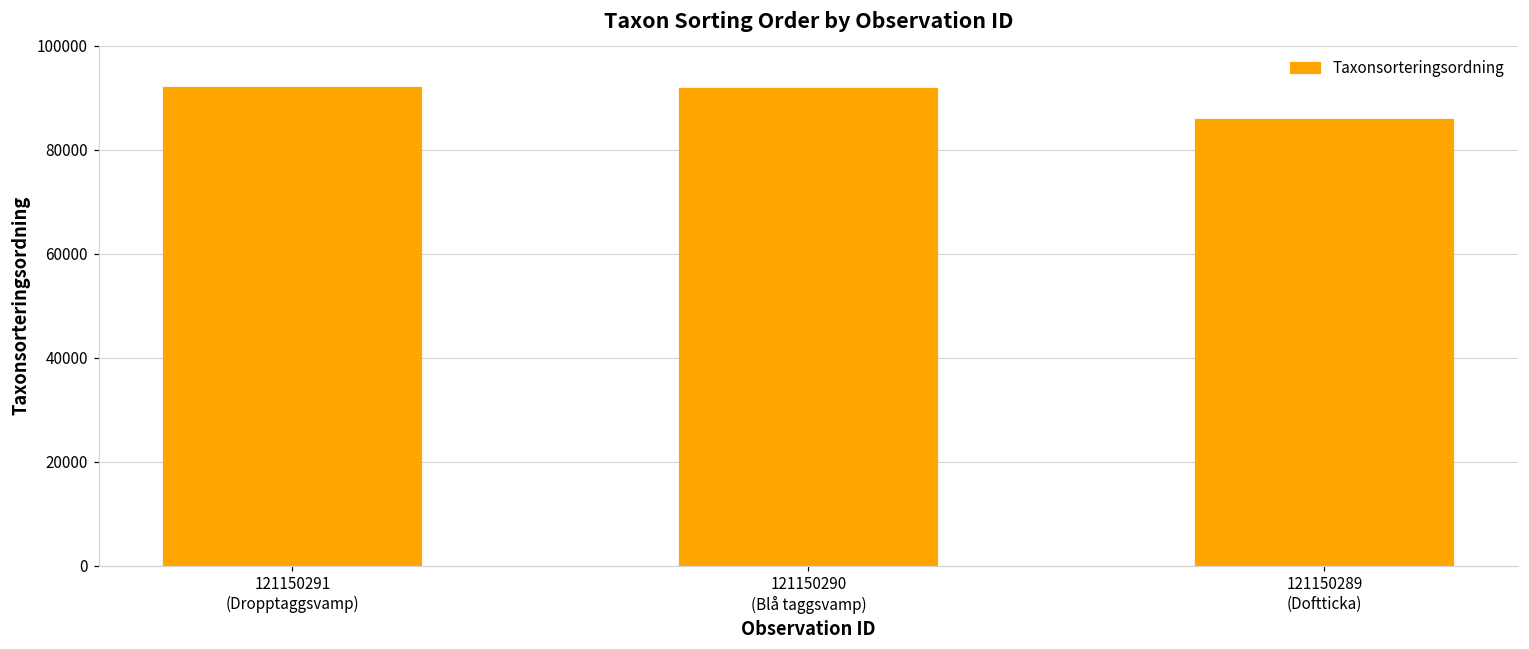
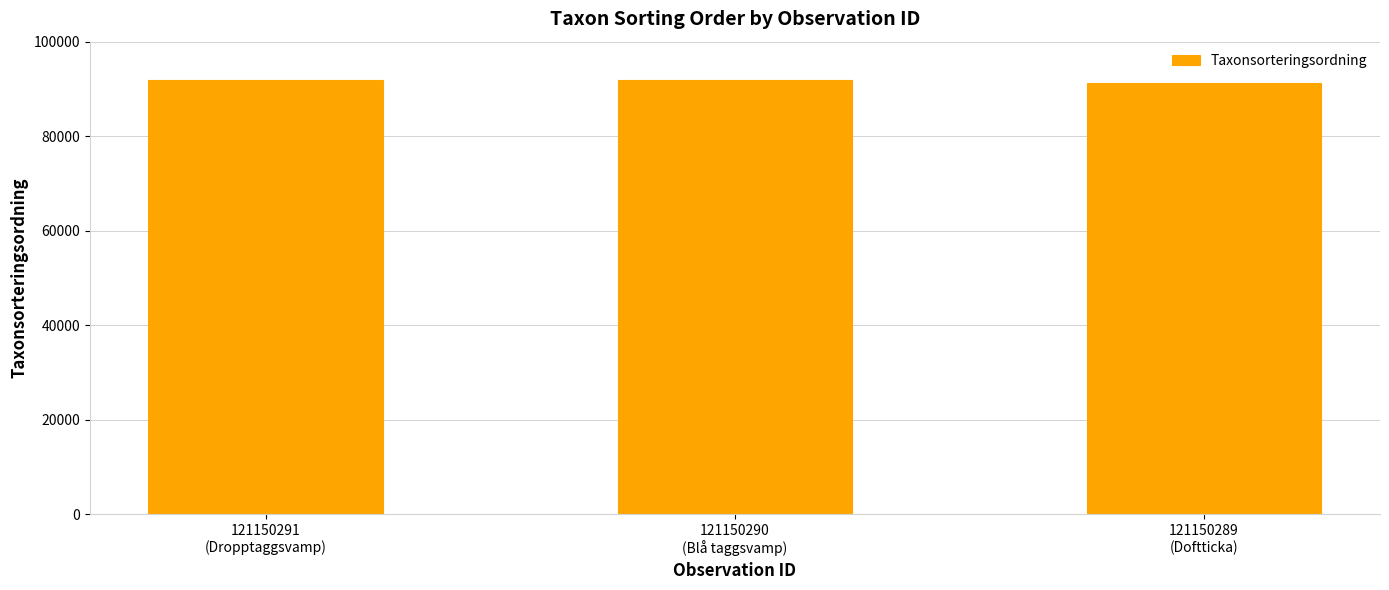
121150289 (Doftticka): 86000 -> 91000
